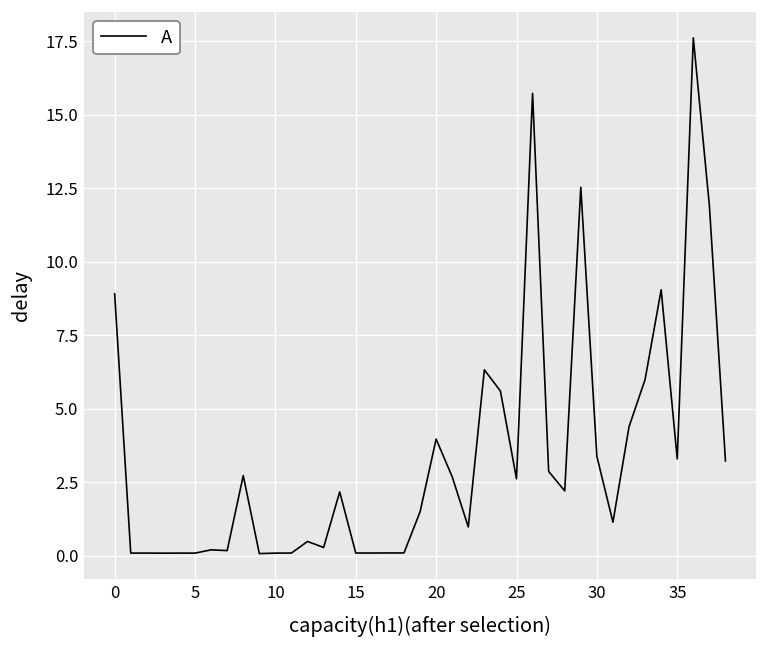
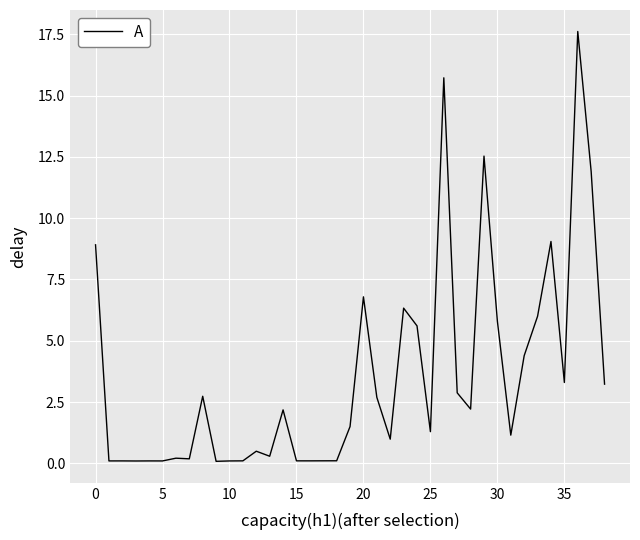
20: 4.0 -> 6.8
25: 2.6 -> 1.3
30: 3.4 -> 5.8
